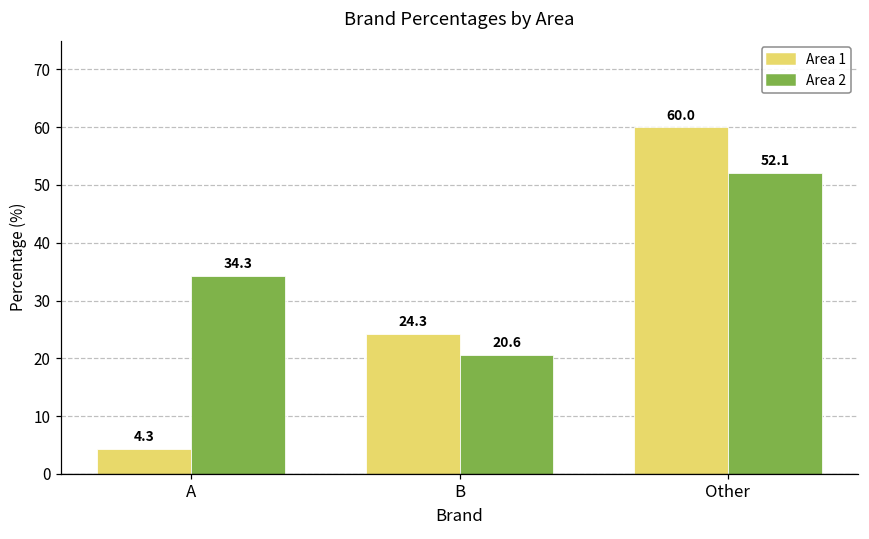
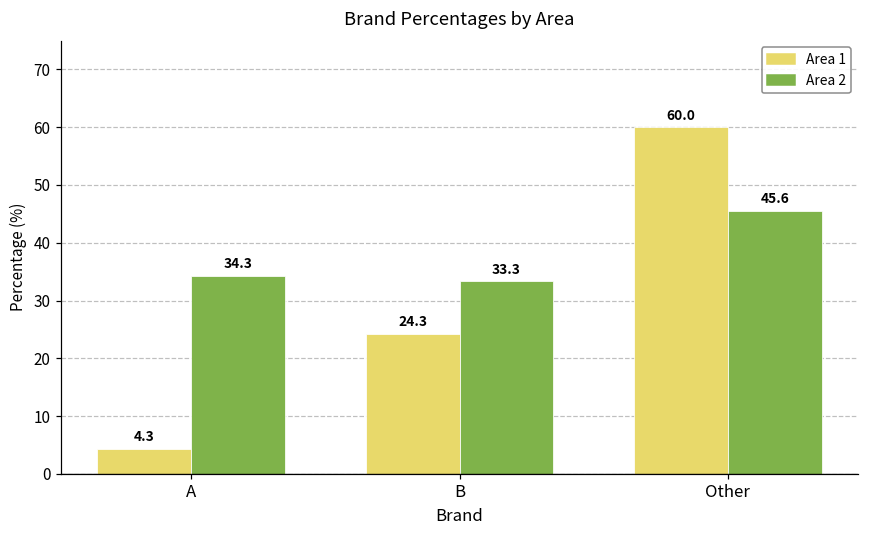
Area 2, B: 20.6 -> 33.3
Area 2, Other: 52.1 -> 45.6
